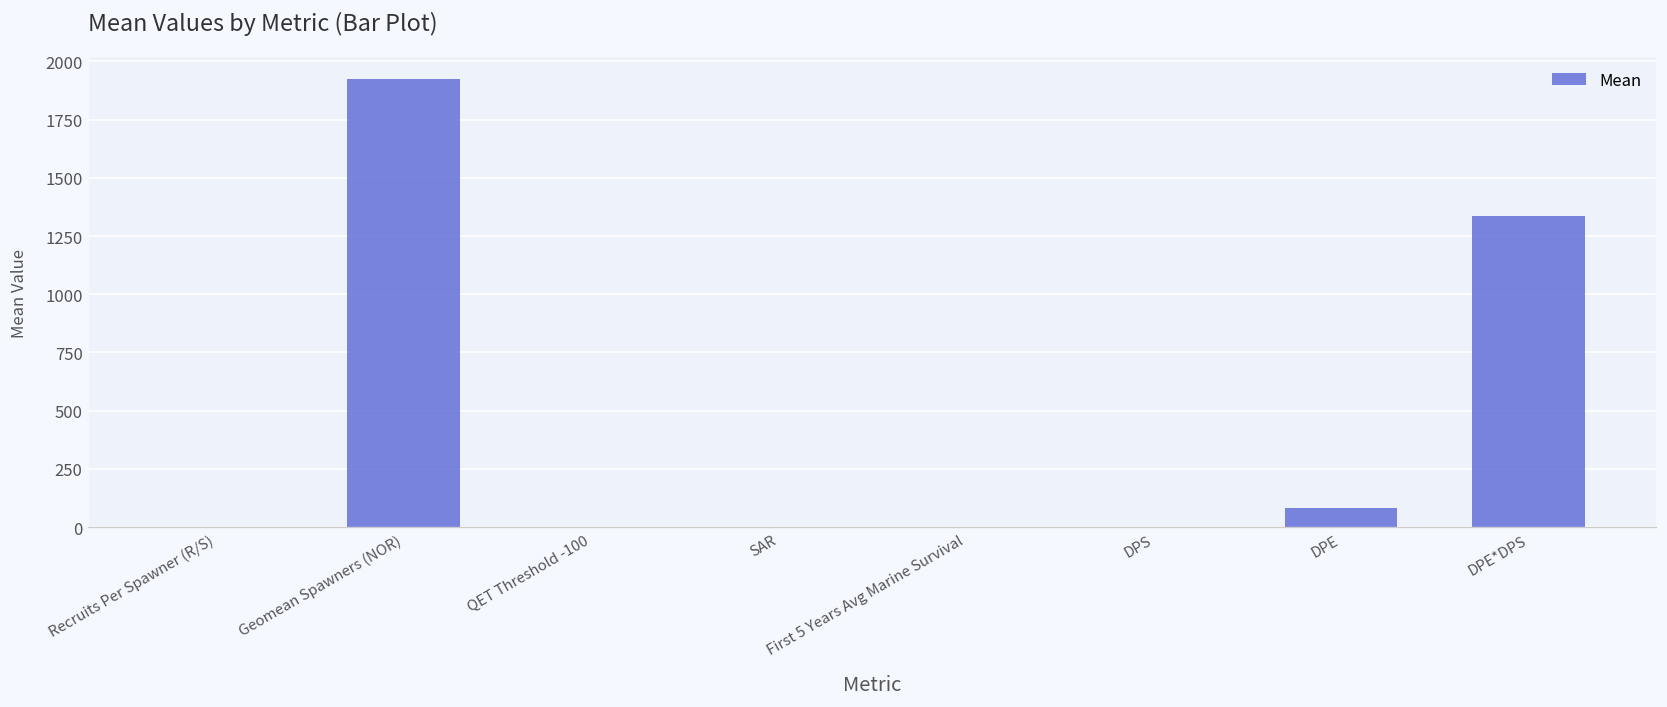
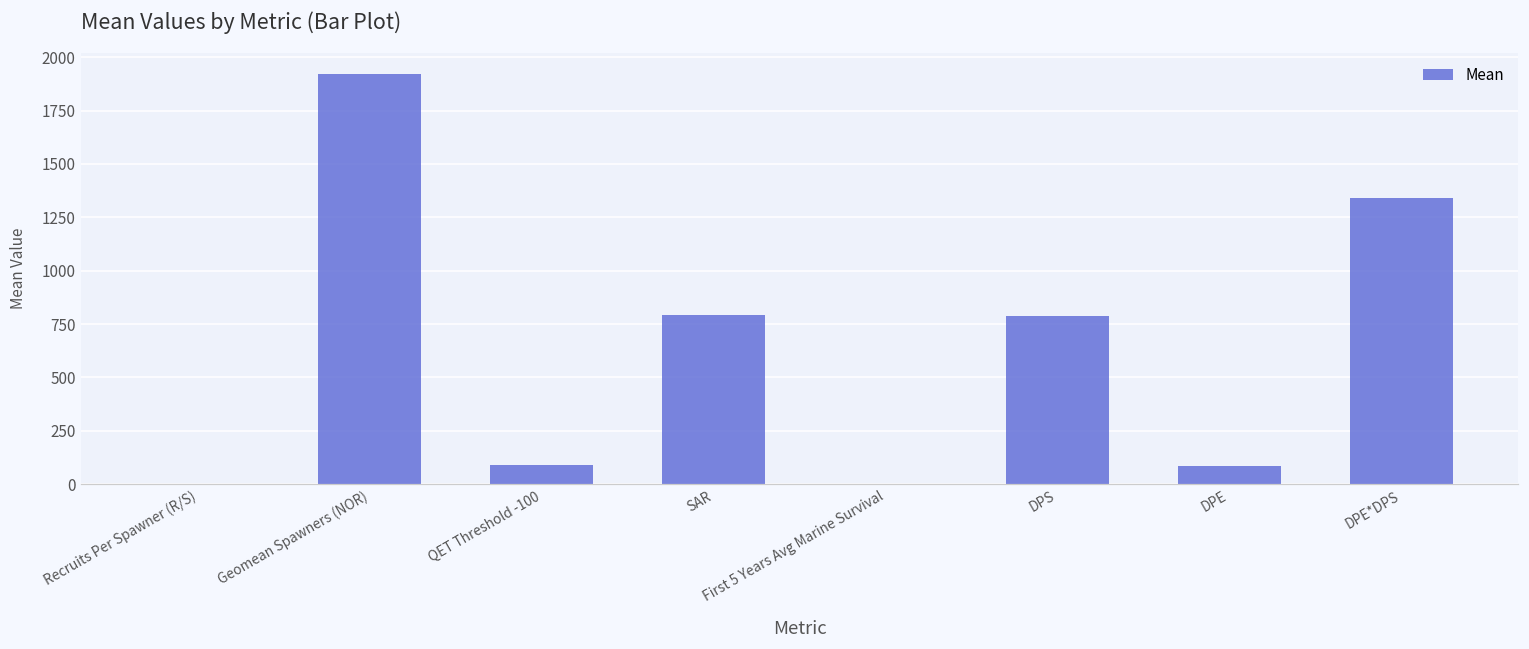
QET Threshold -100: 0 -> 90
SAR: 0 -> 790
DPS: 0 -> 790
